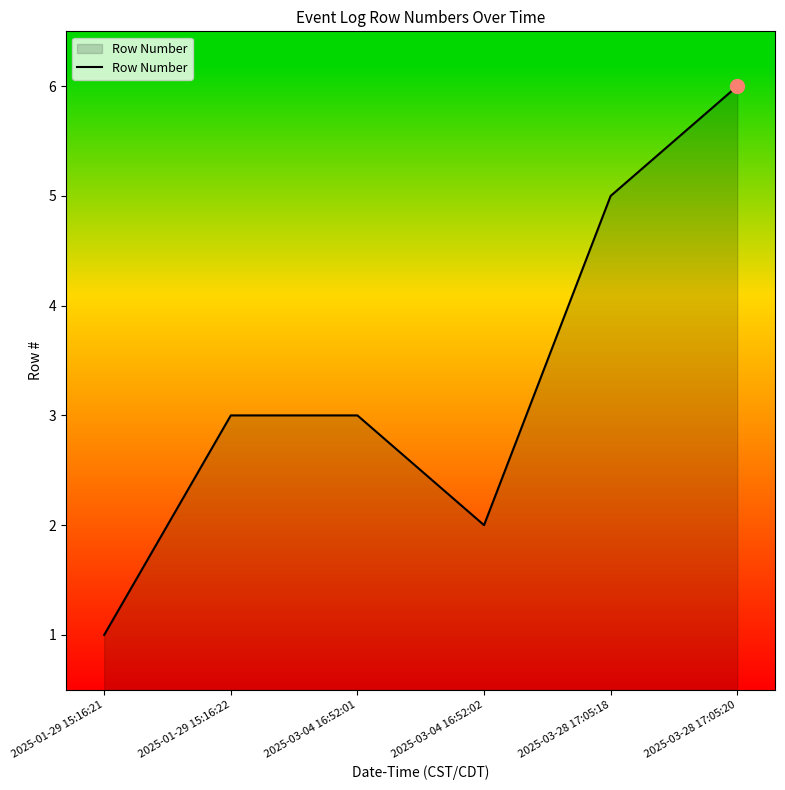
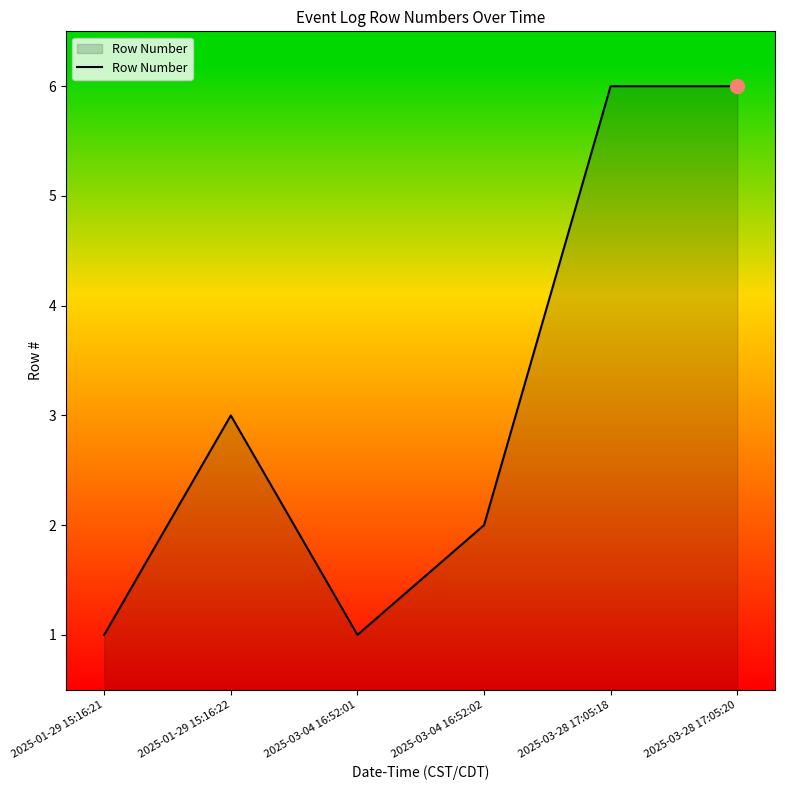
Row Number, 2025-03-04 16:52:01: 3 -> 1
Row Number, 2025-03-28 17:05:18: 5 -> 6
